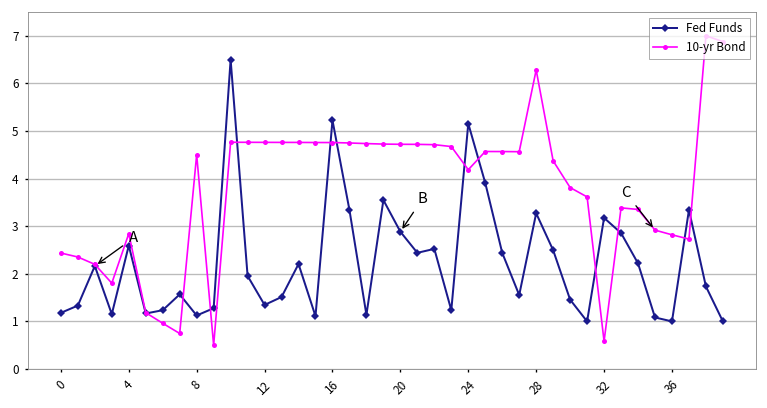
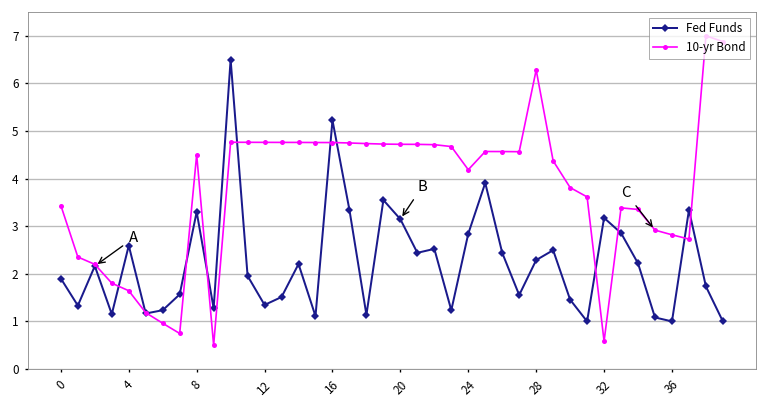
Fed Funds, 0: 1.2 -> 1.9
10-yr Bond, 0: 2.4 -> 3.4
10-yr Bond, 4: 2.8 -> 1.6
Fed Funds, 8: 1.1 -> 3.3
Fed Funds, 20: 2.9 -> 3.1
Fed Funds, 24: 5.2 -> 2.8
Fed Funds, 28: 3.3 -> 2.3
